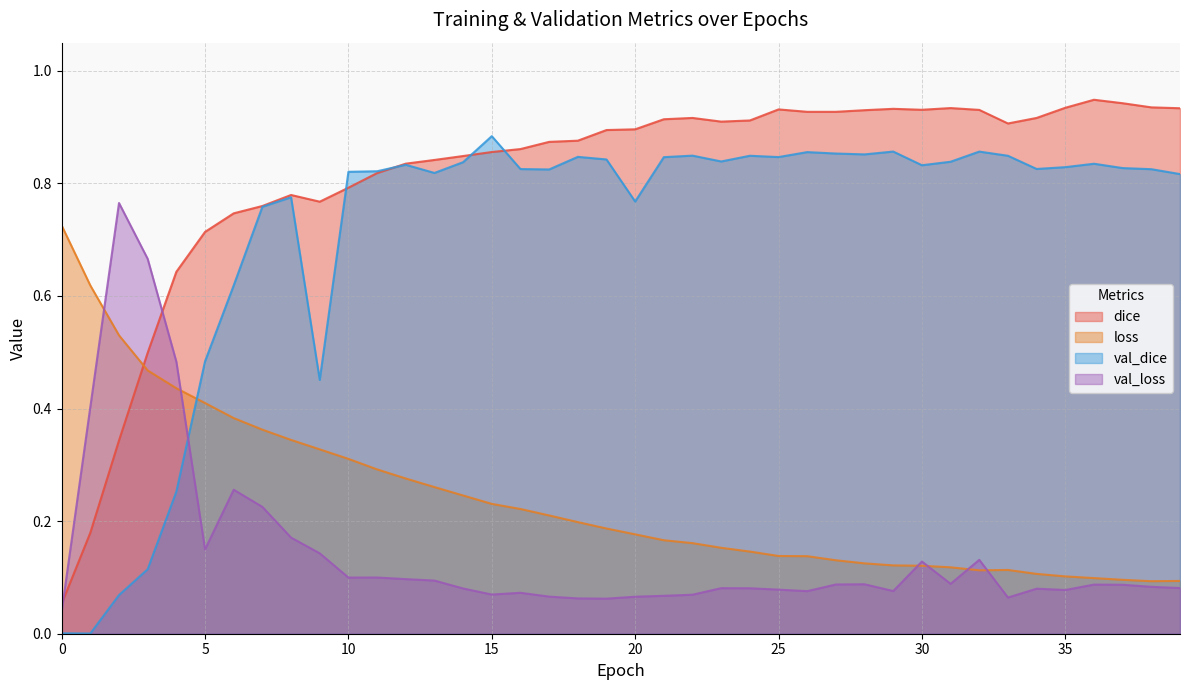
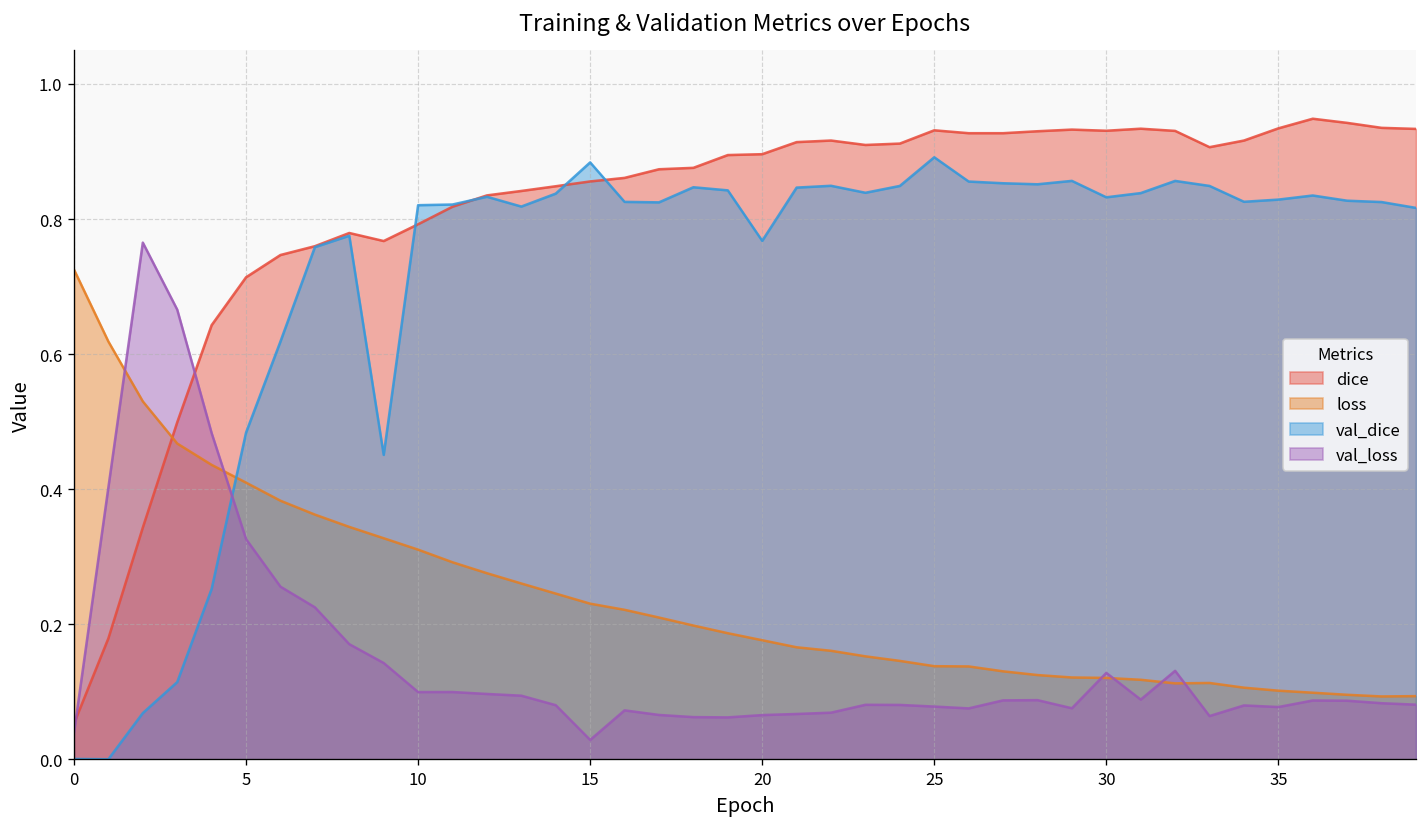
val_loss, 5: 0.15 -> 0.33
val_loss, 15: 0.07 -> 0.03
val_dice, 25: 0.85 -> 0.89
